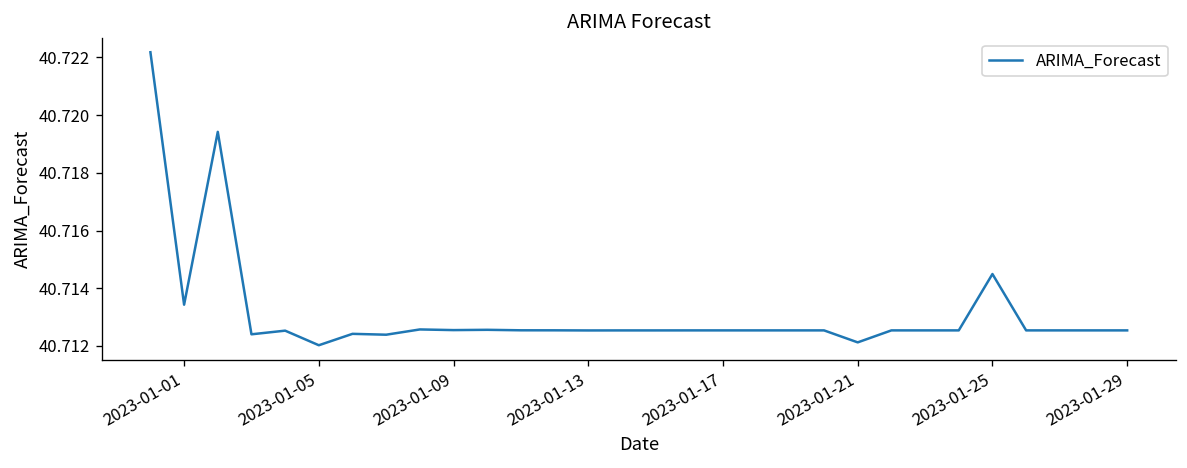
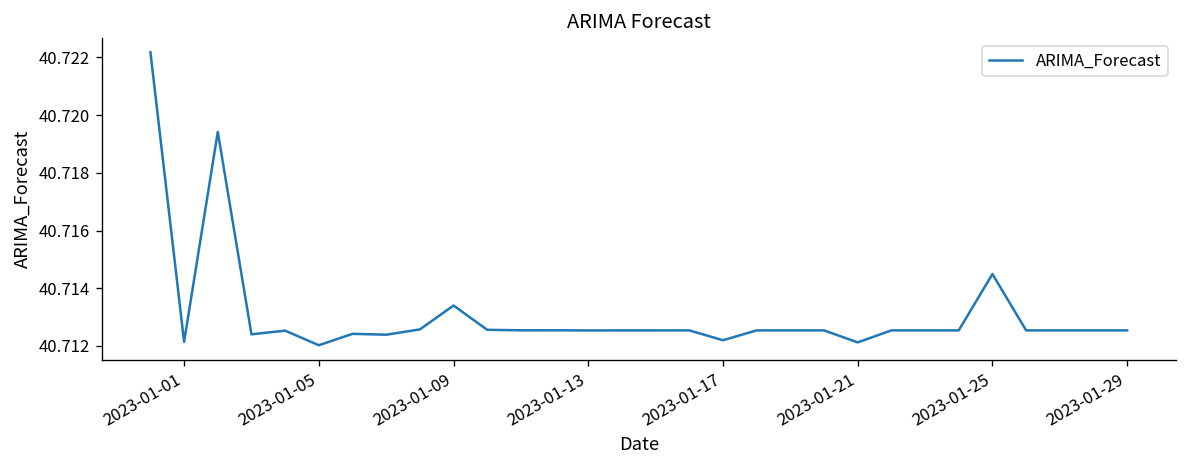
2023-01-01: 40.7134 -> 40.7121
2023-01-09: 40.7125 -> 40.7134
2023-01-17: 40.7125 -> 40.7122
